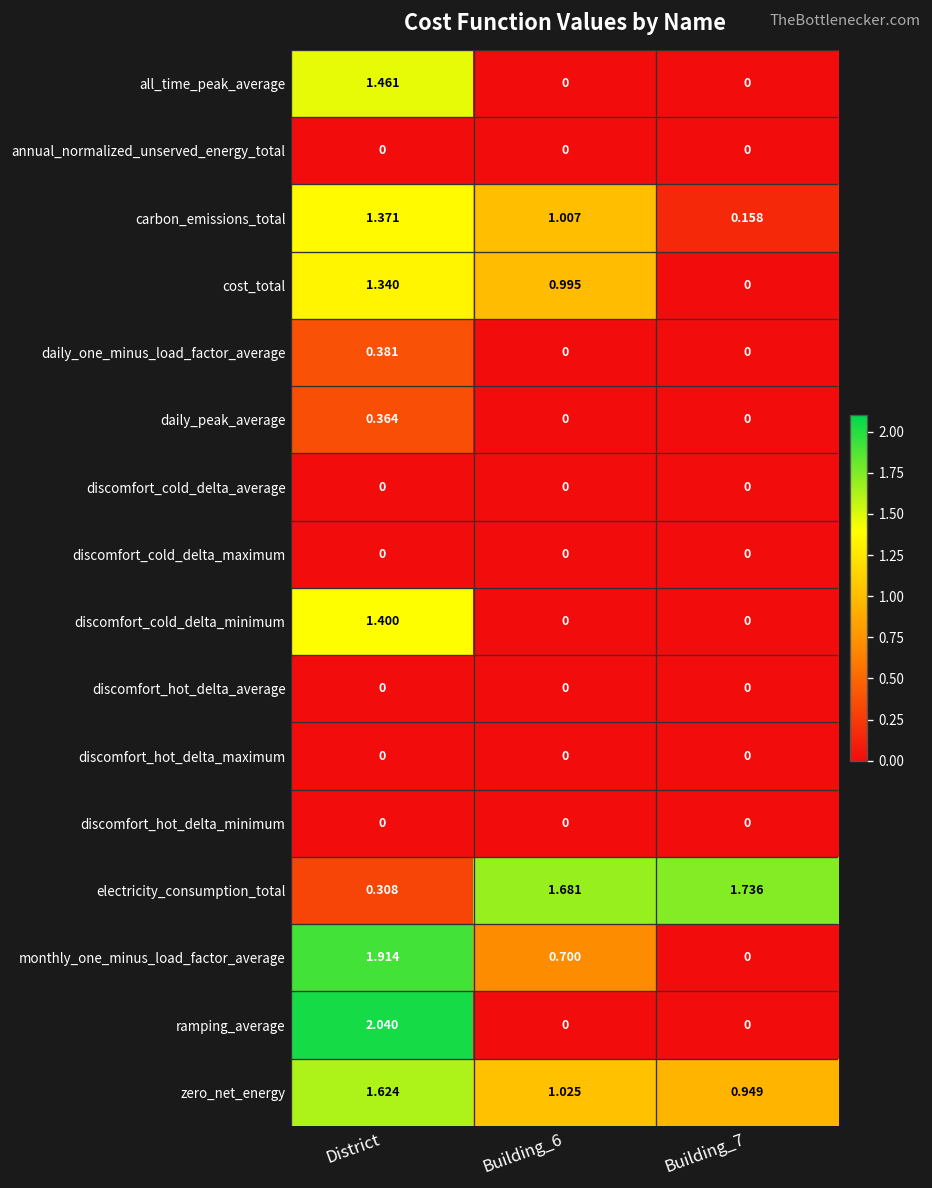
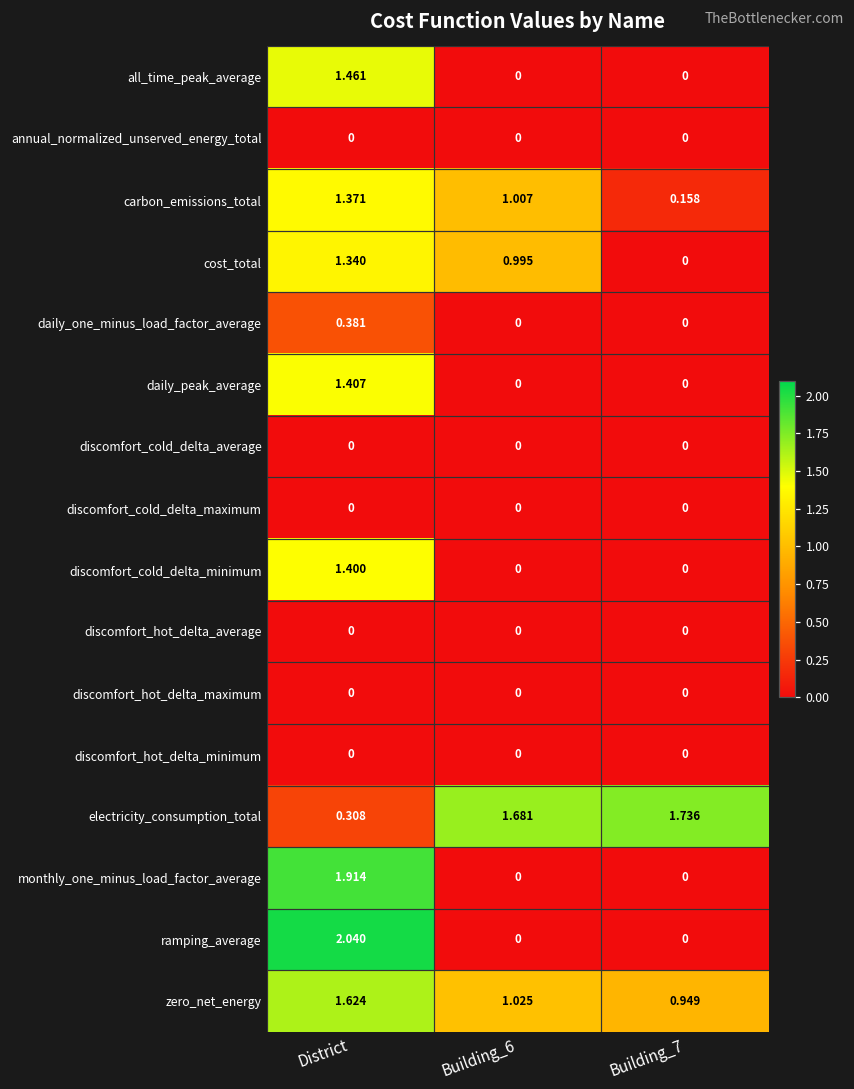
daily_peak_average, District: 0.364 -> 1.407
monthly_one_minus_load_factor_average, Building_6: 0.700 -> 0
